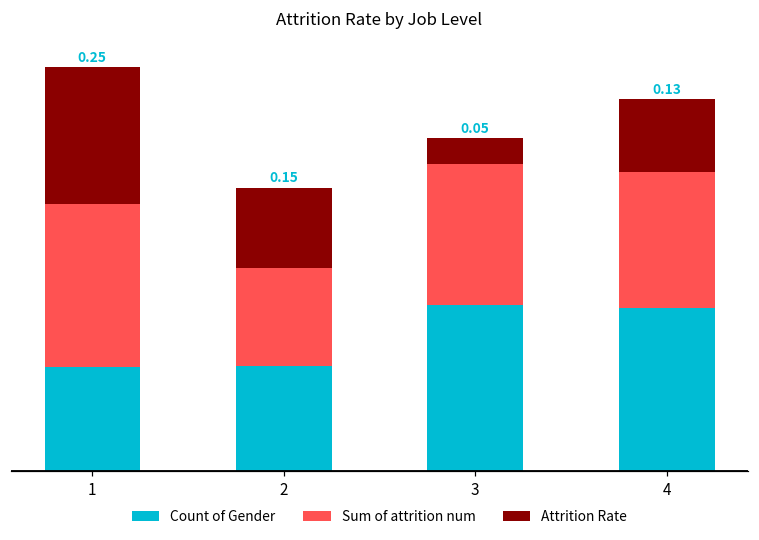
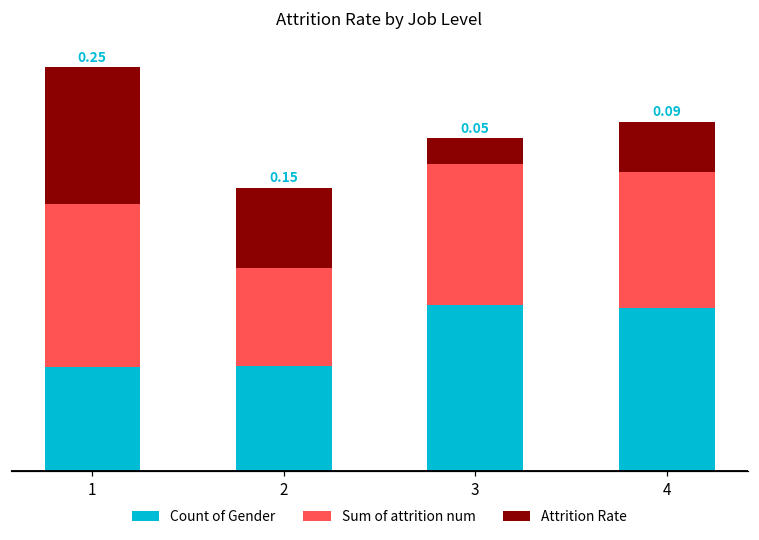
Attrition Rate, 4: 0.13 -> 0.09
